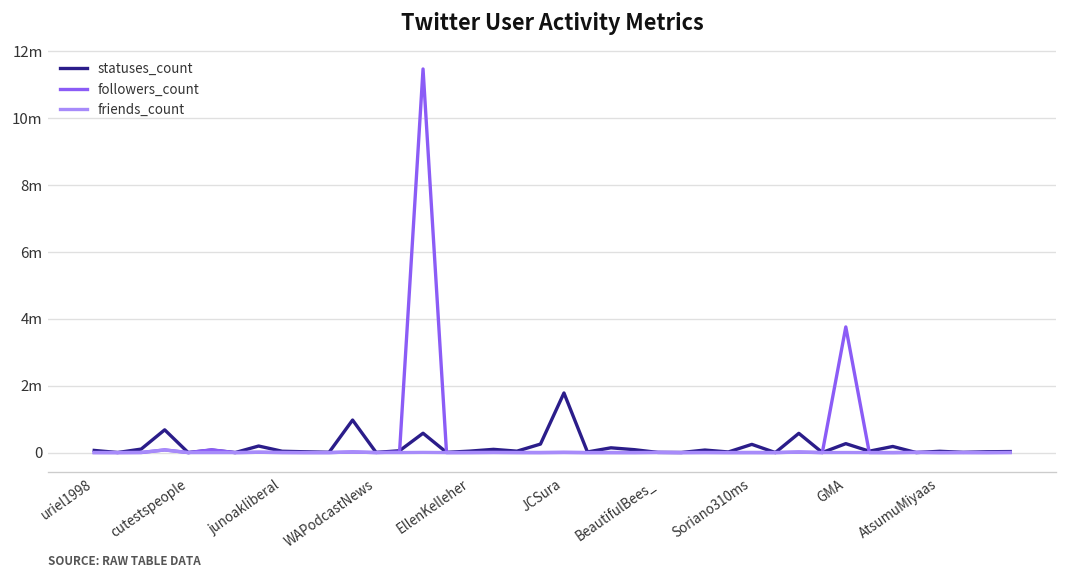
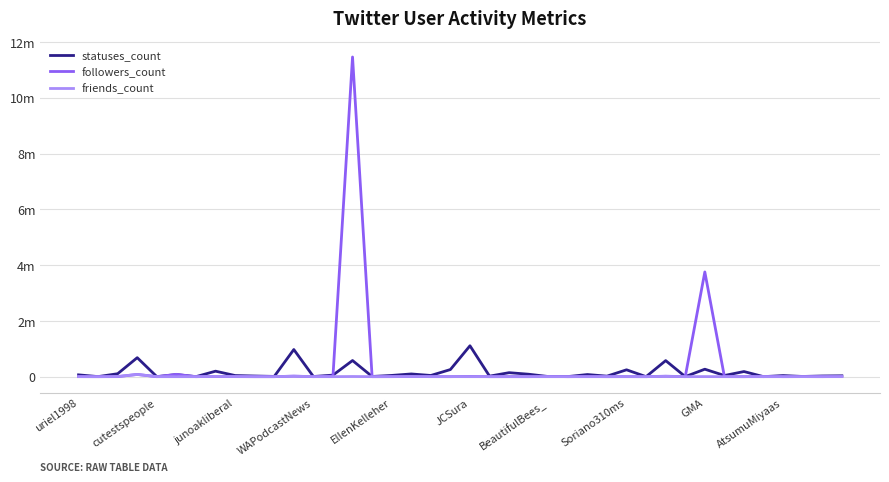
statuses_count, JCSura: 1.8m -> 1.1m
